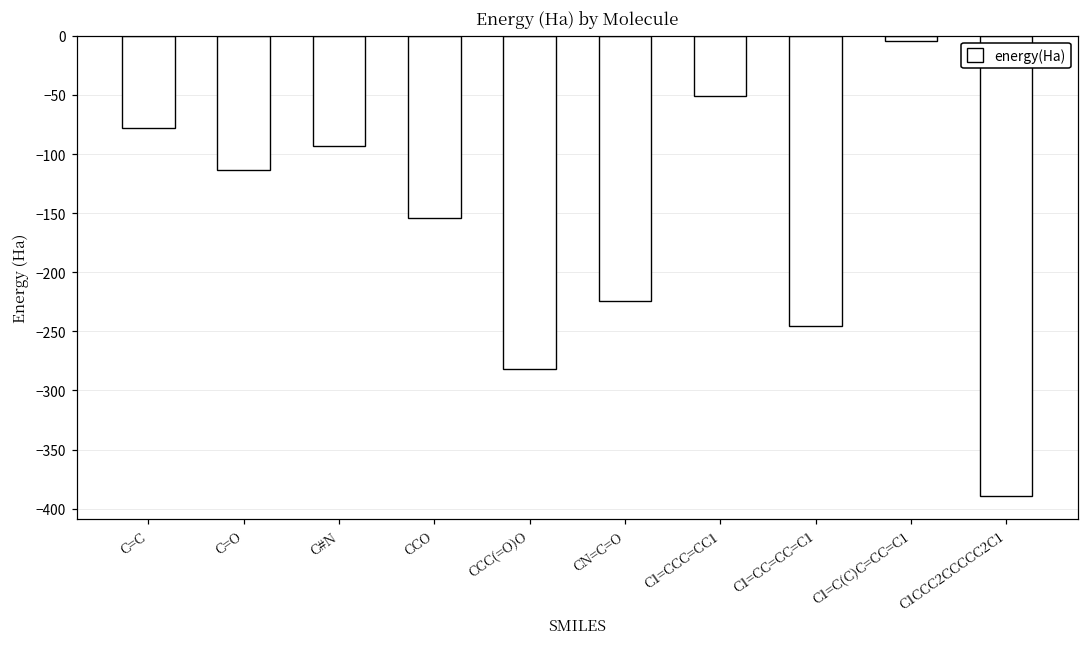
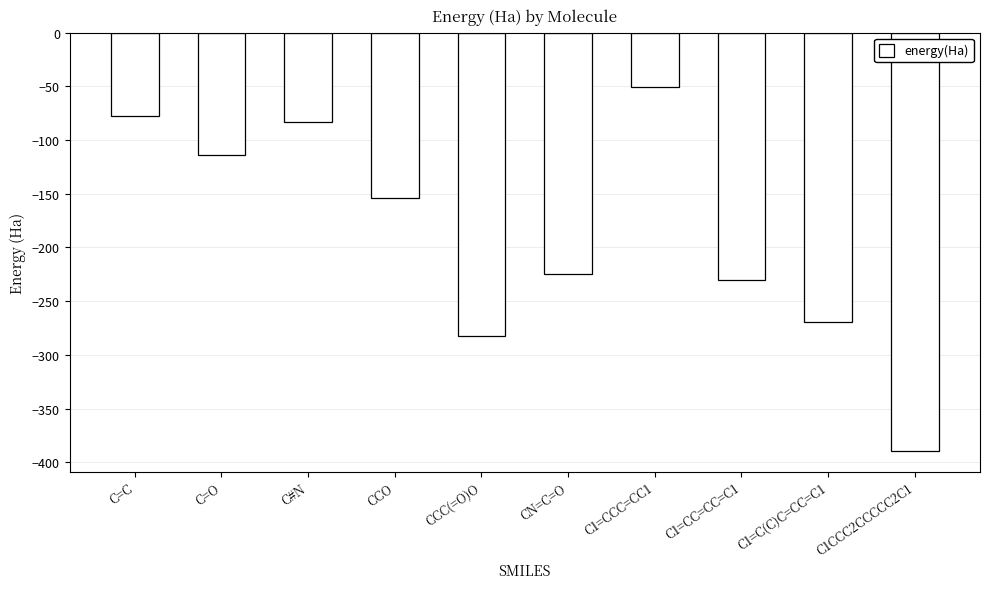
C#N: -93 -> -83
C1=CC=CC=C1: -245 -> -231
C1=C(C)C=CC=C1: -4 -> -270
